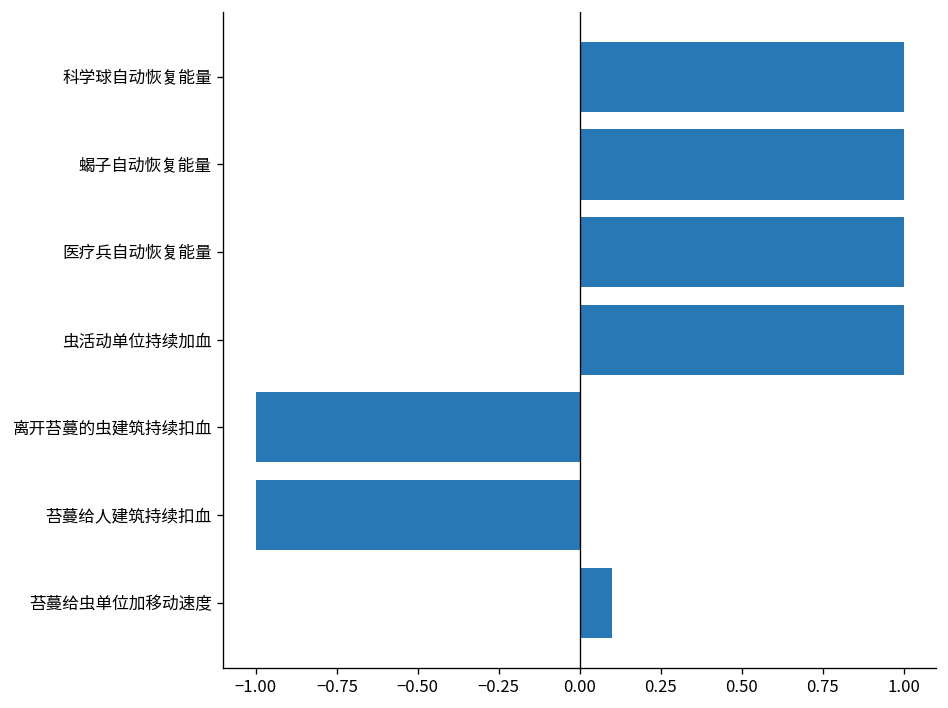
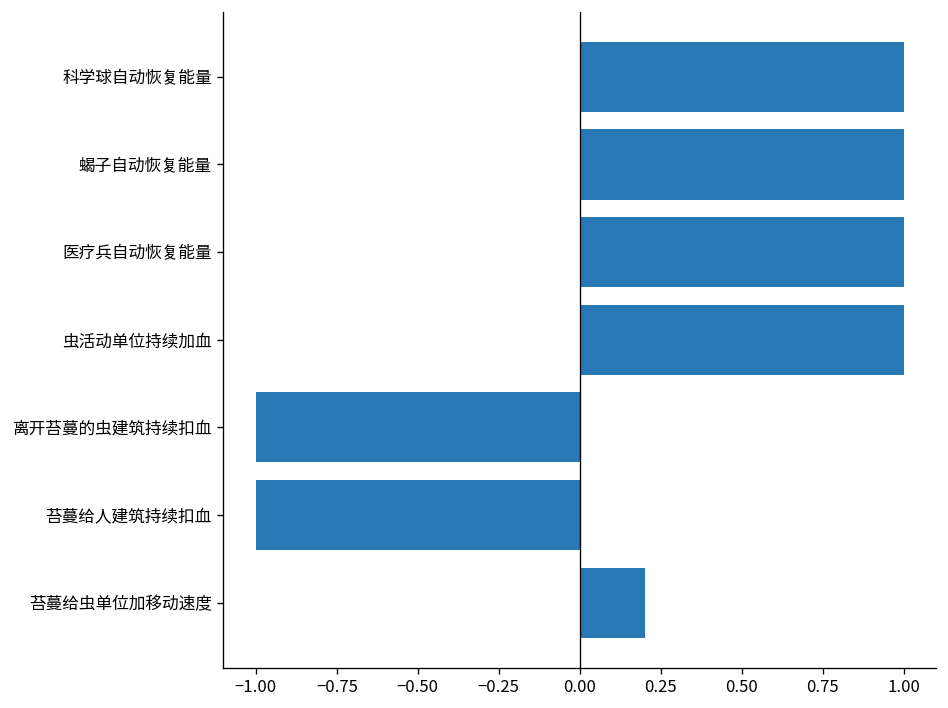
苔蔓给虫单位加移动速度: 0.1 -> 0.2
